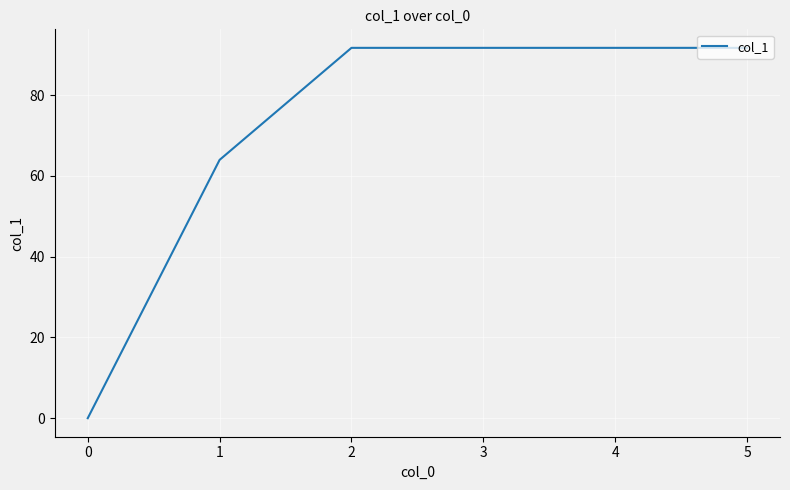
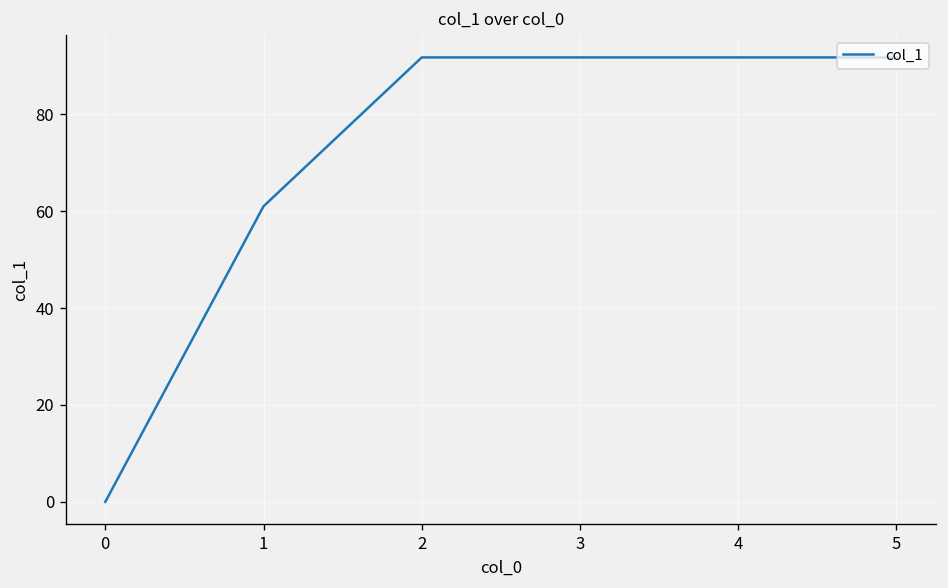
1: 64 -> 61
